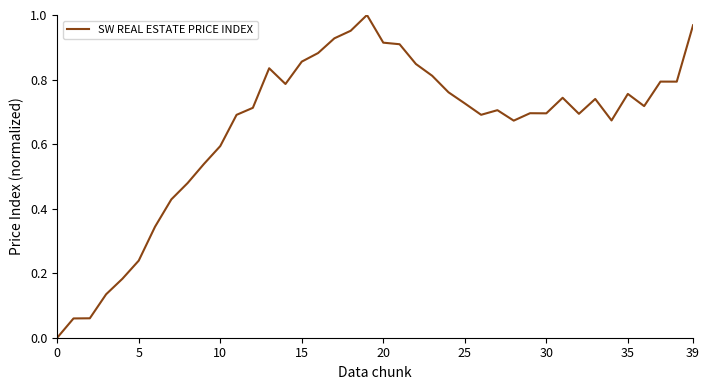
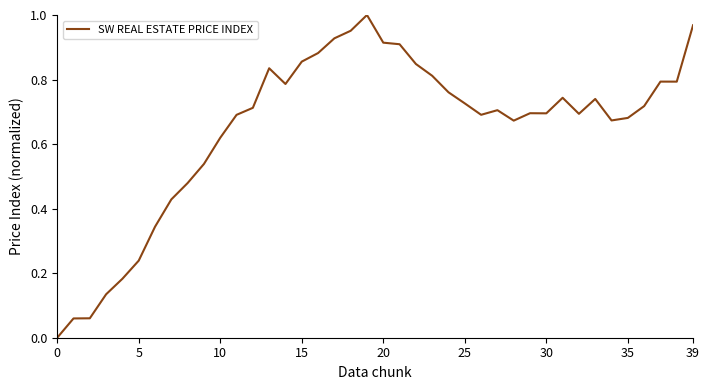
10: 0.59 -> 0.62
35: 0.76 -> 0.68
